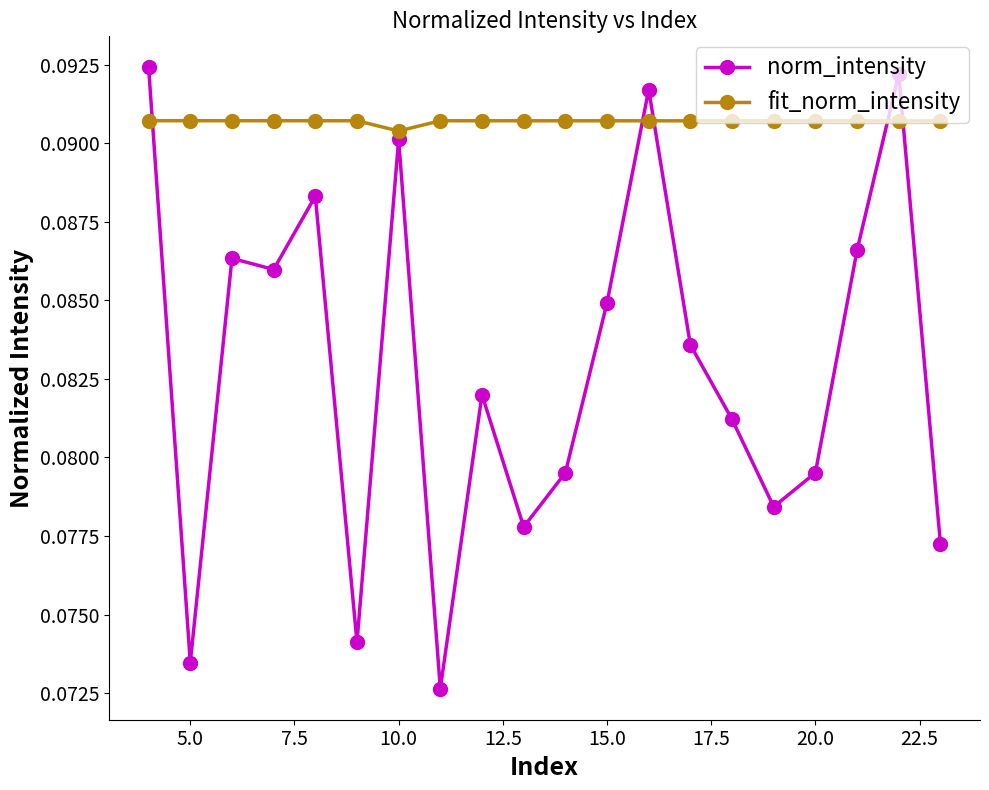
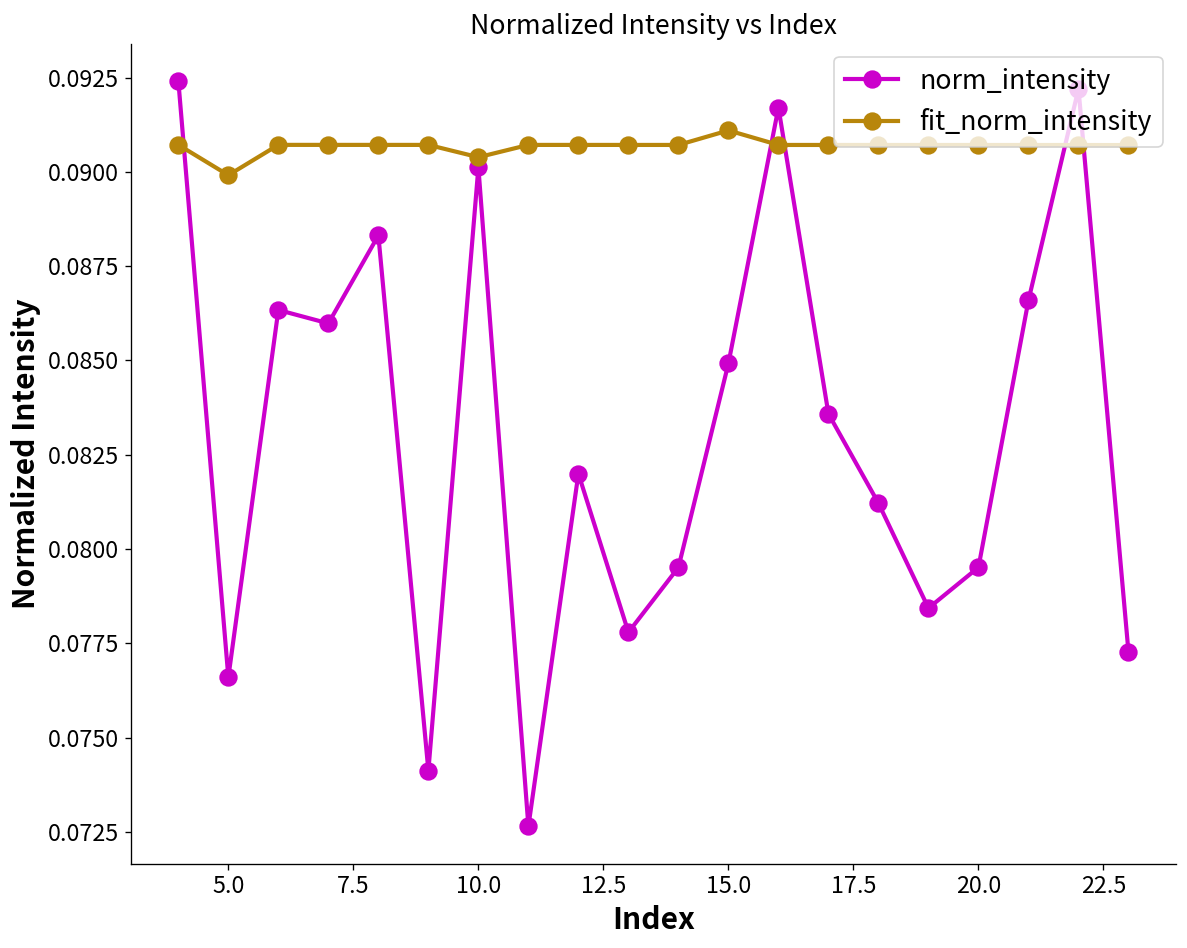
norm_intensity, 5.0: 0.0735 -> 0.0766
fit_norm_intensity, 5.0: 0.0907 -> 0.0899
fit_norm_intensity, 15.0: 0.0907 -> 0.0911
